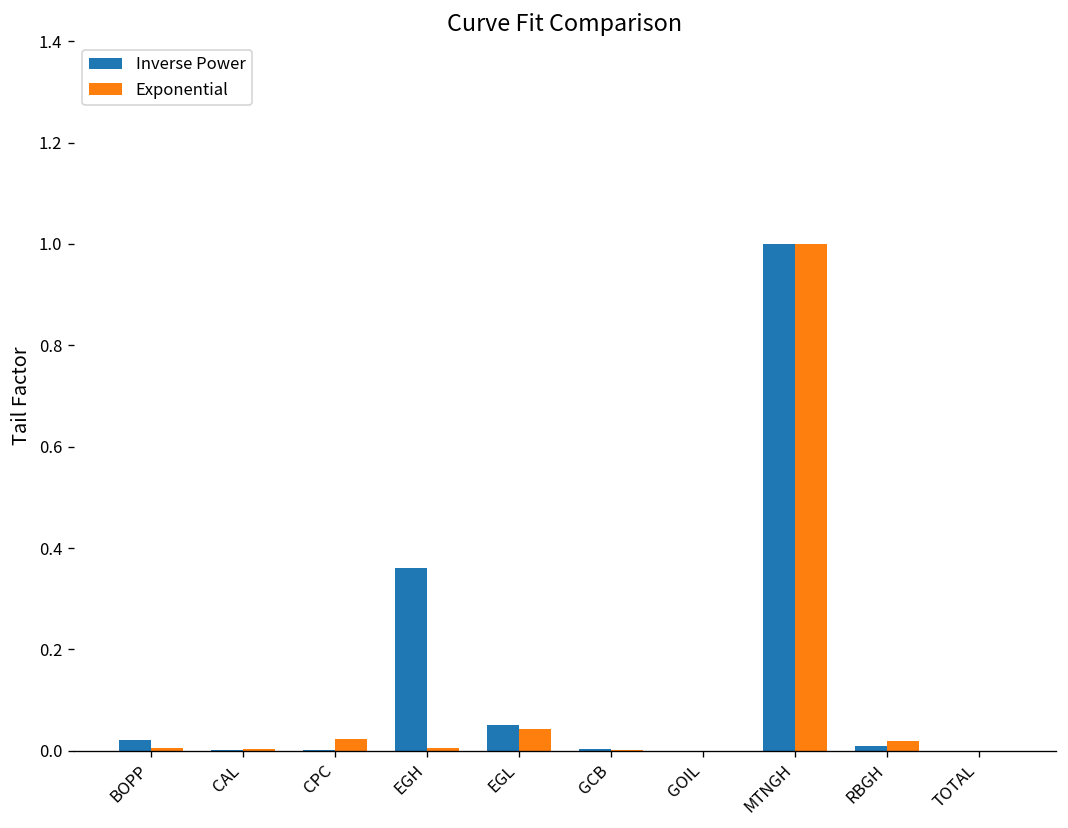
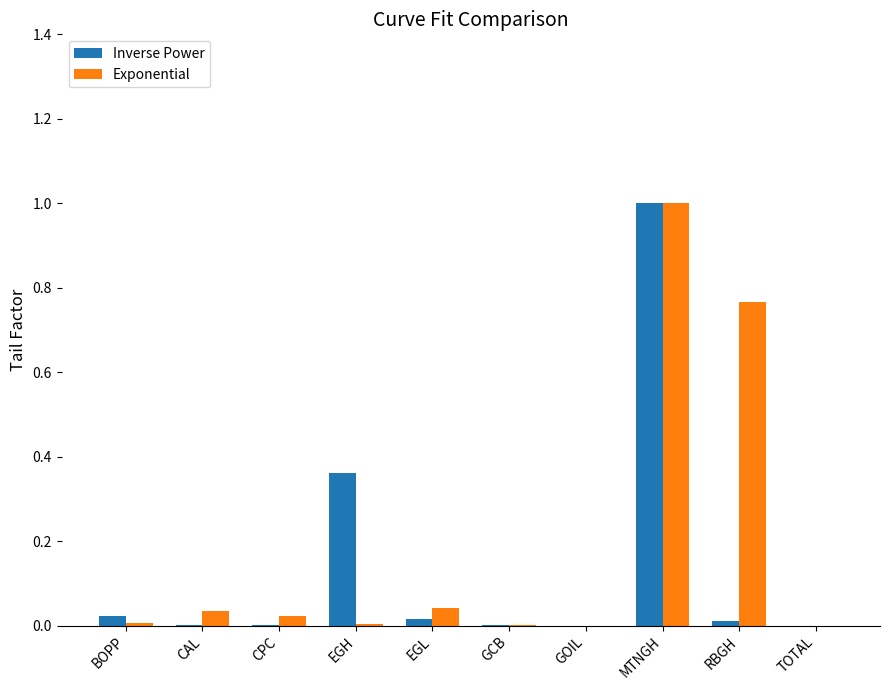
Exponential, CAL: 0.00 -> 0.03
Inverse Power, EGL: 0.05 -> 0.02
Exponential, RBGH: 0.02 -> 0.77
